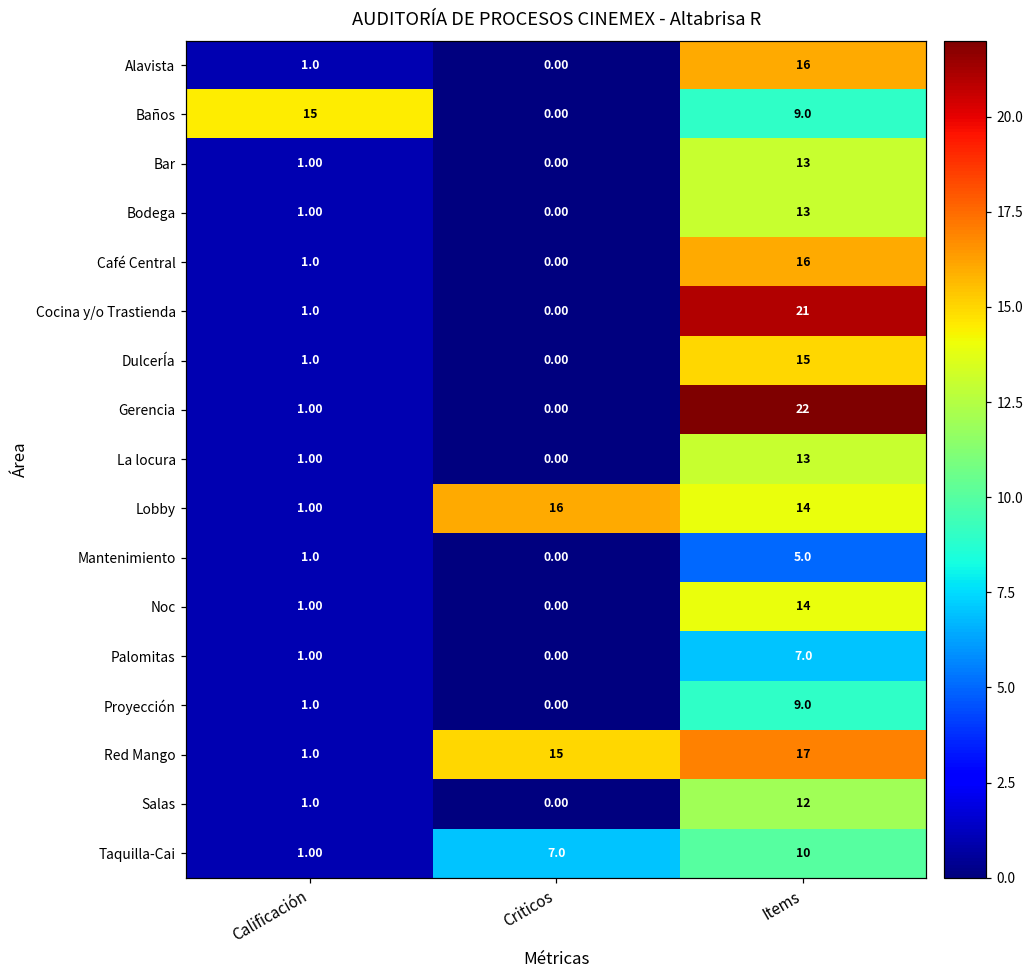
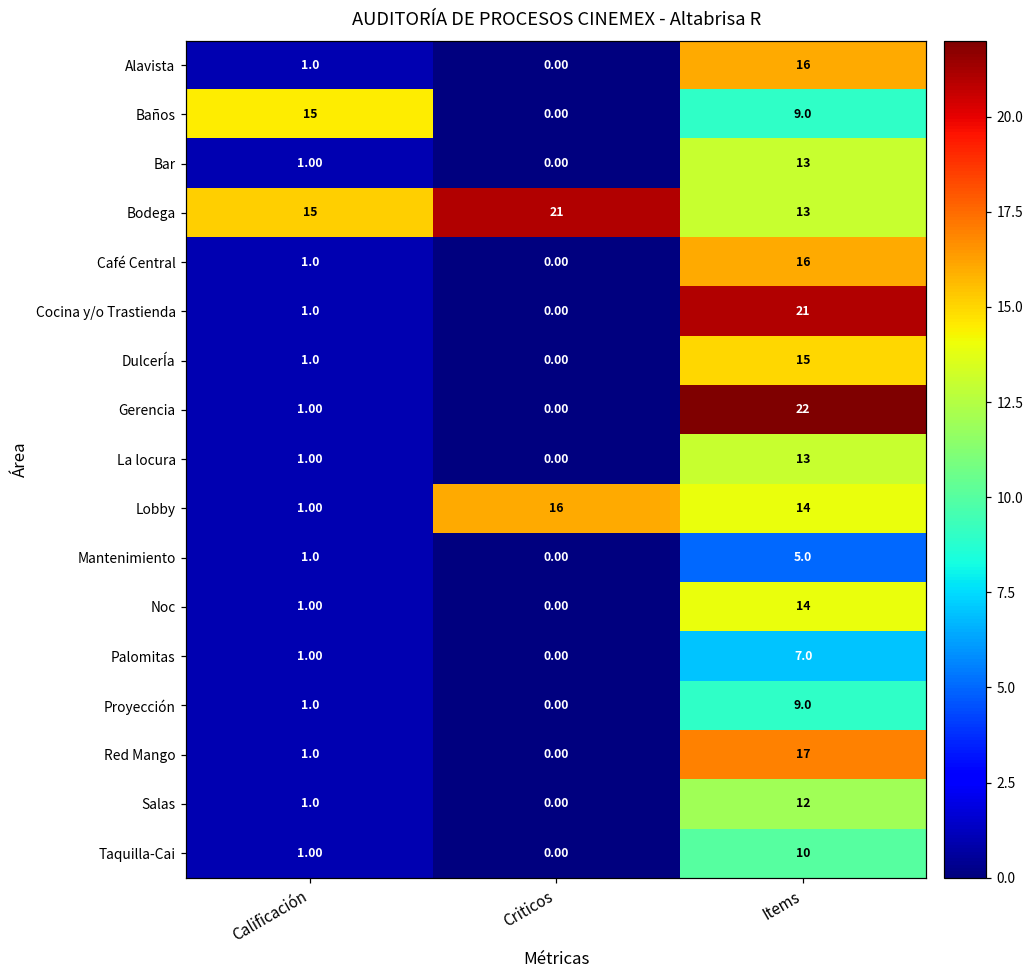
Bodega, Calificación: 1.00 -> 15
Bodega, Criticos: 0.00 -> 21
Red Mango, Criticos: 15 -> 0.00
Taquilla-Cai, Criticos: 7.0 -> 0.00
